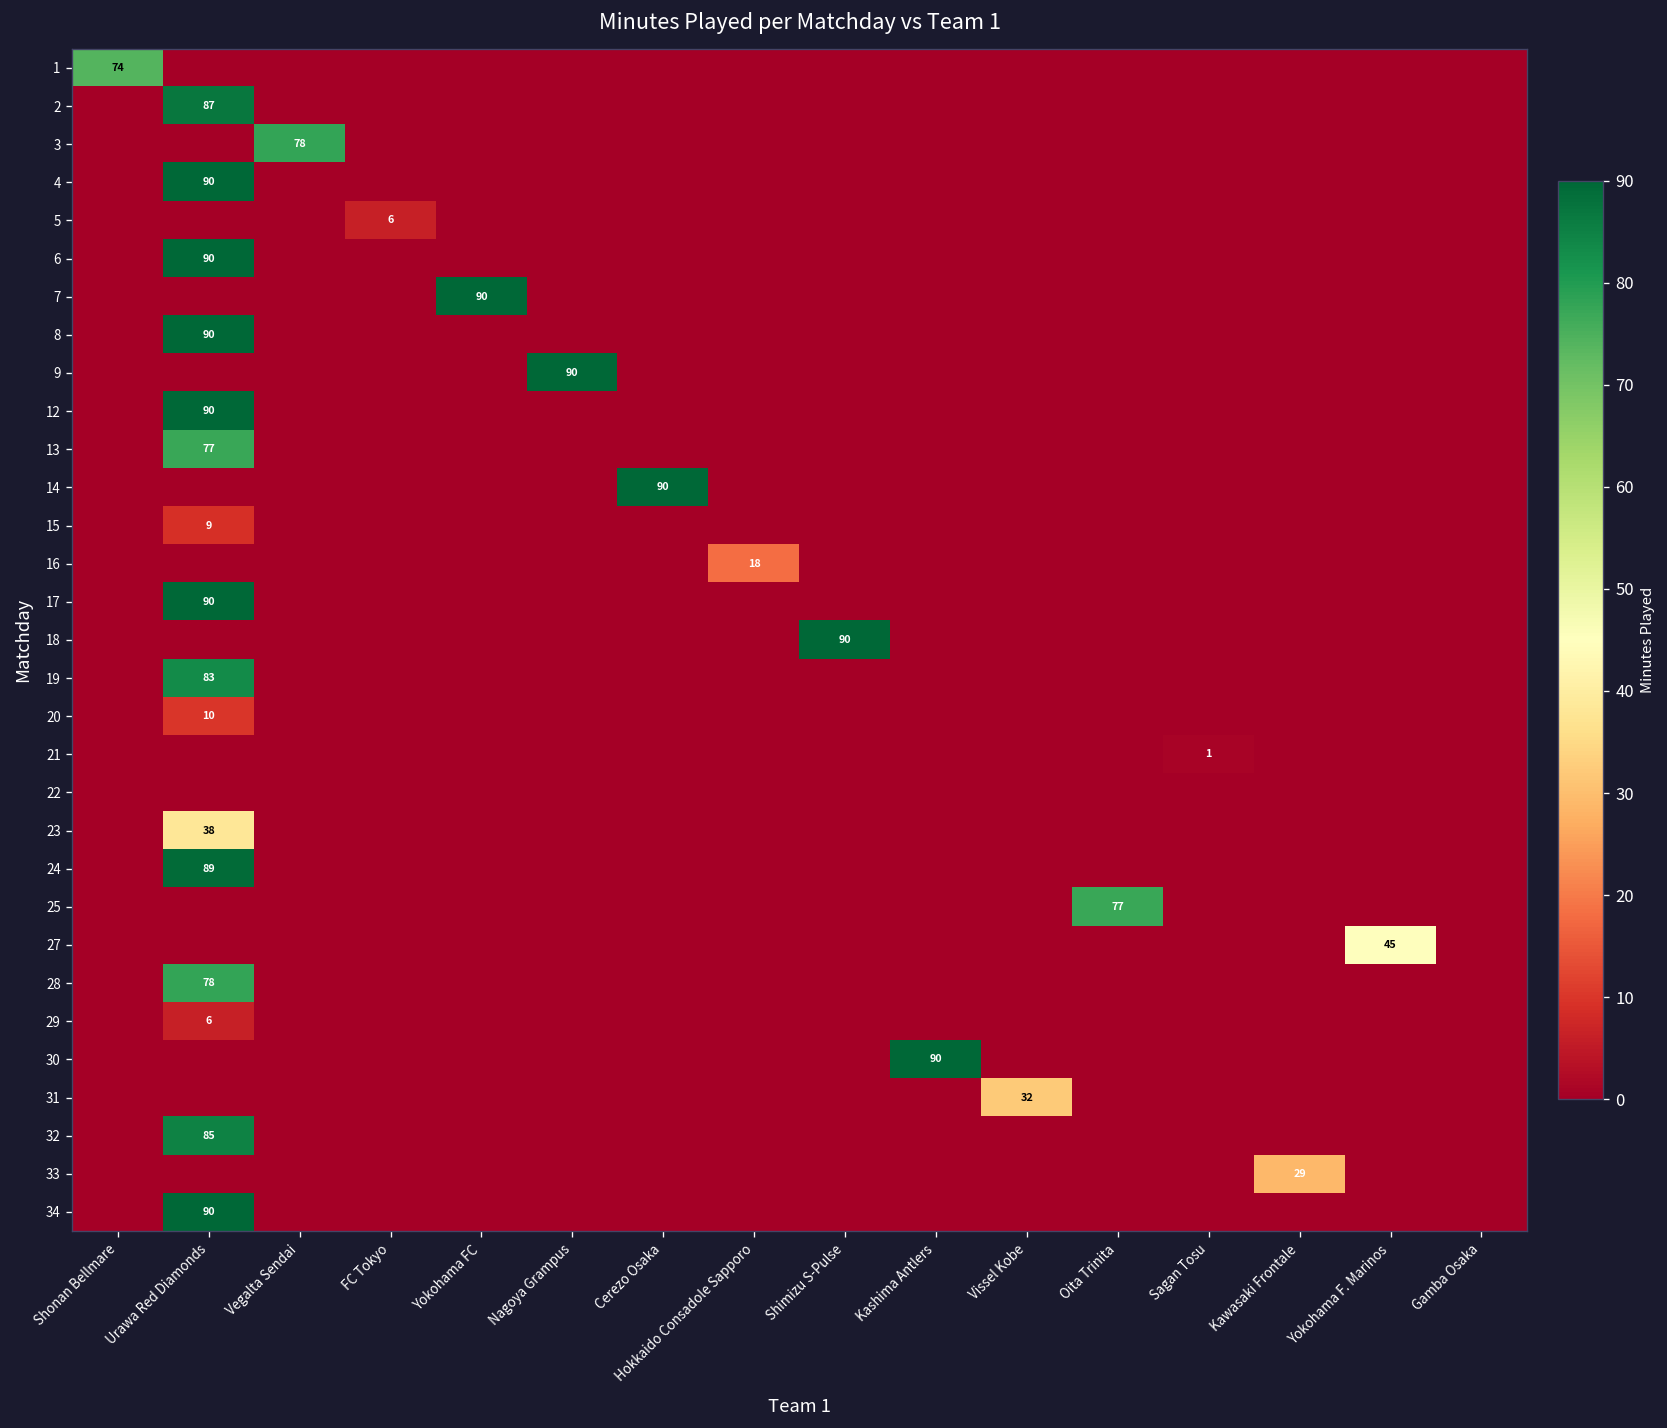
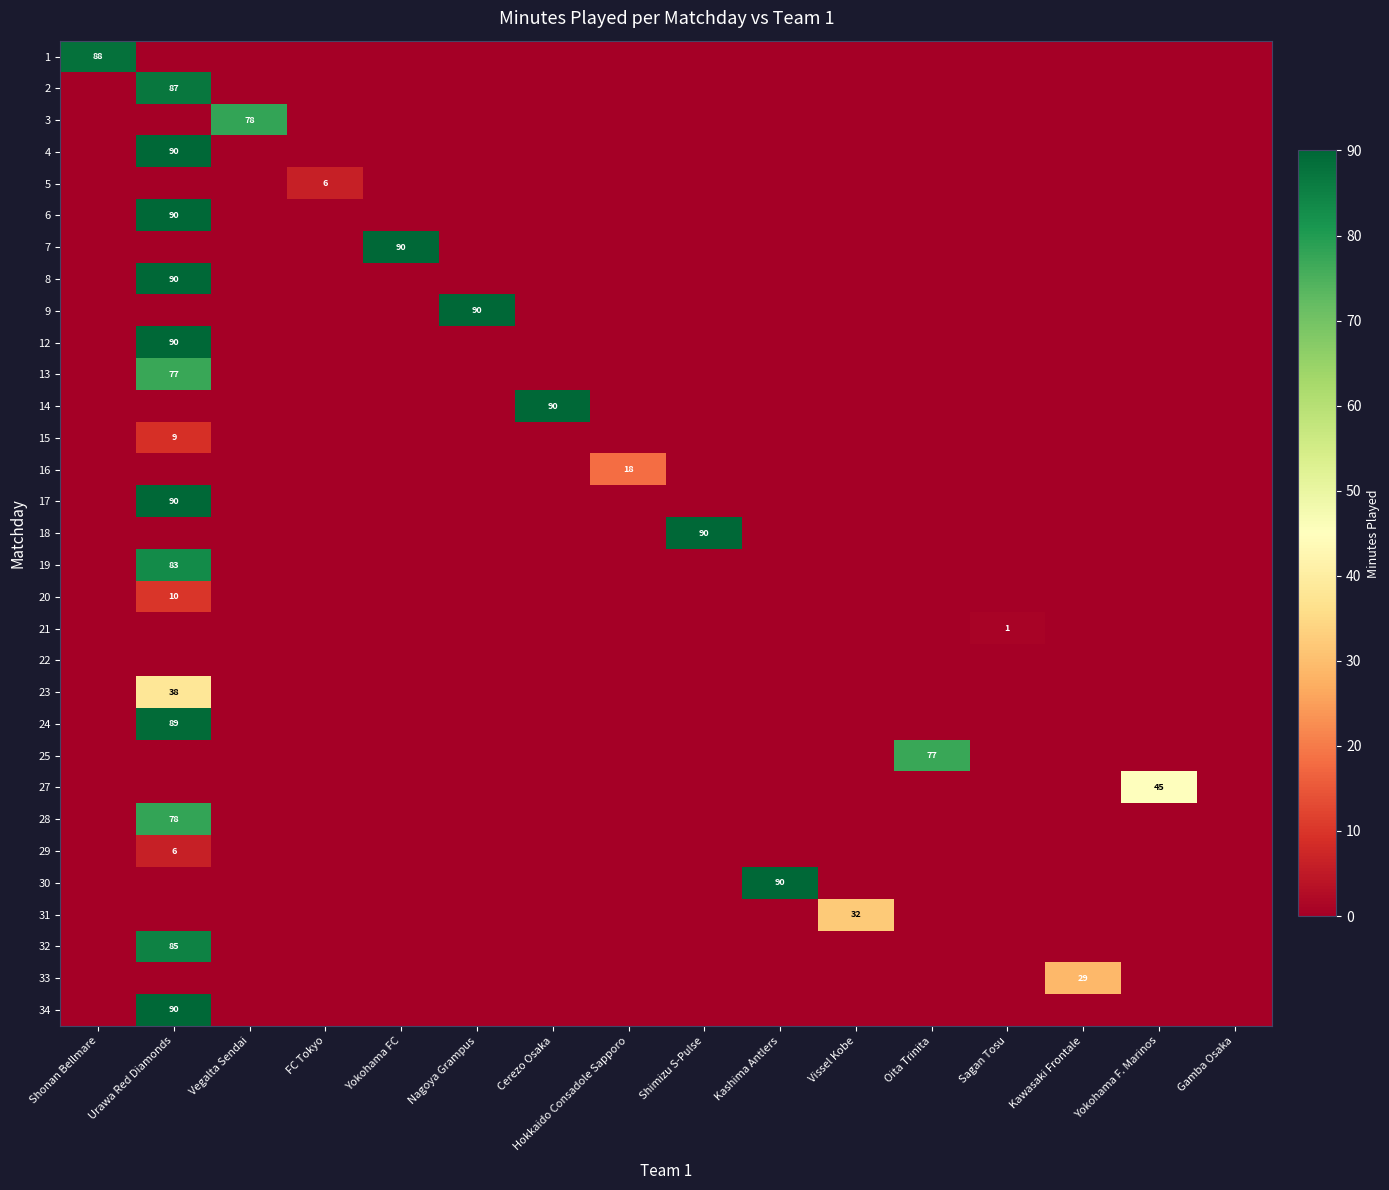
1, Shonan Bellmare: 74 -> 88
